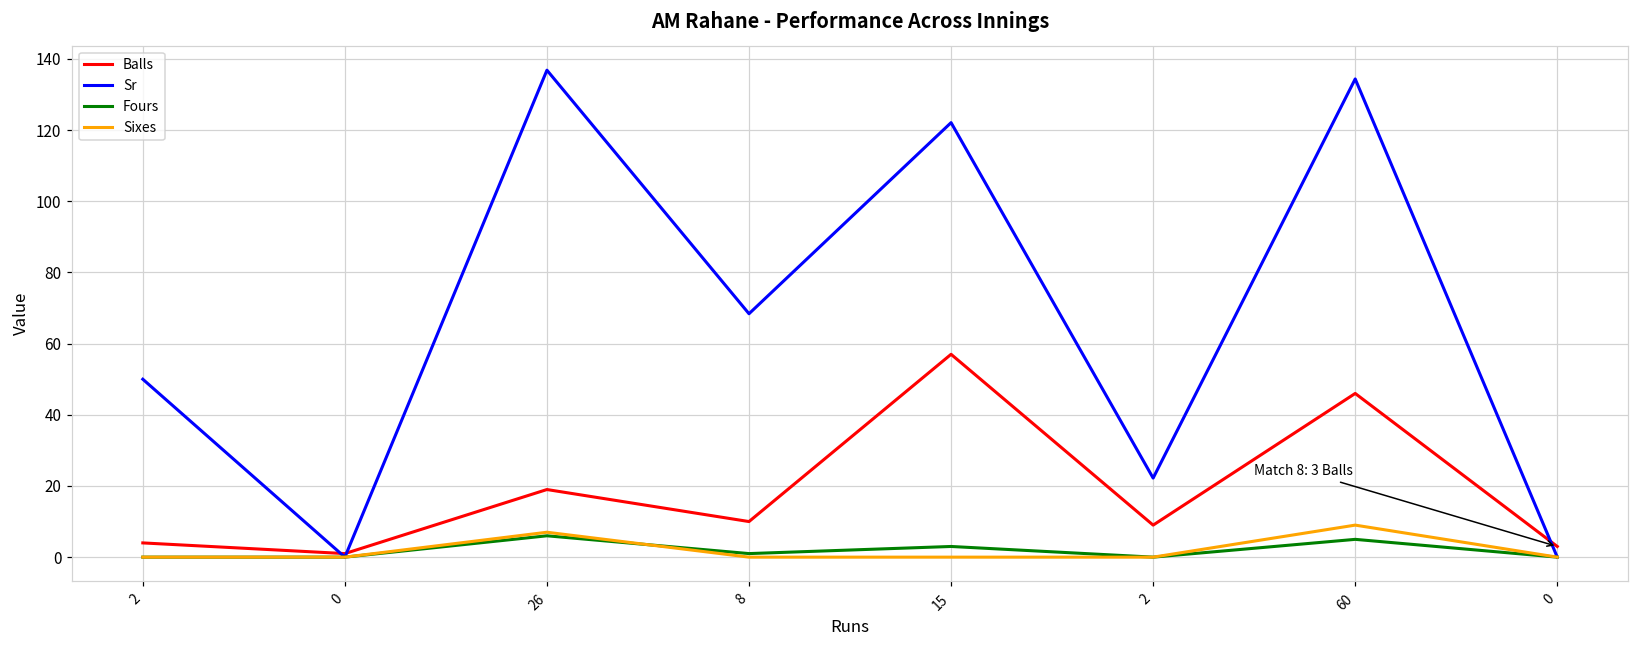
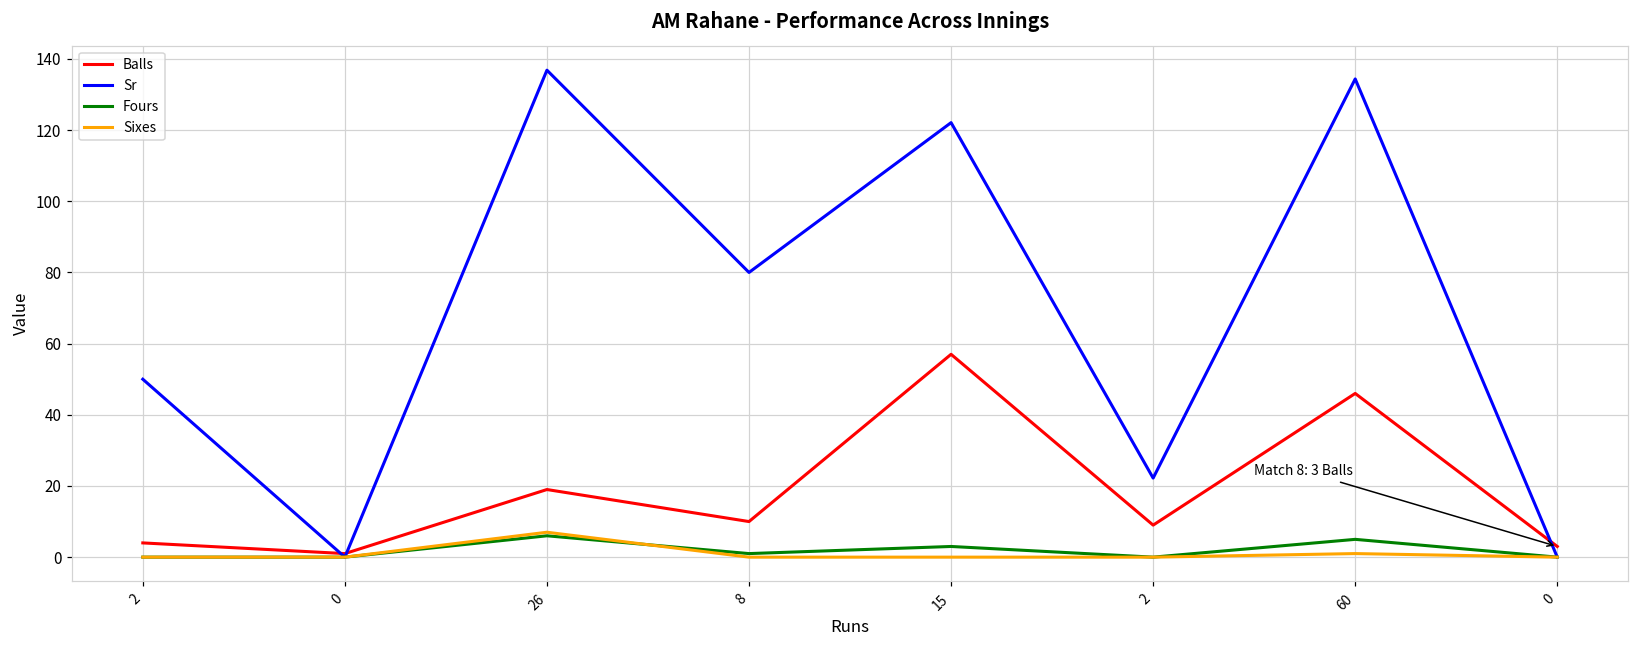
Sr, 8: 68 -> 80
Sixes, 60: 9 -> 1
